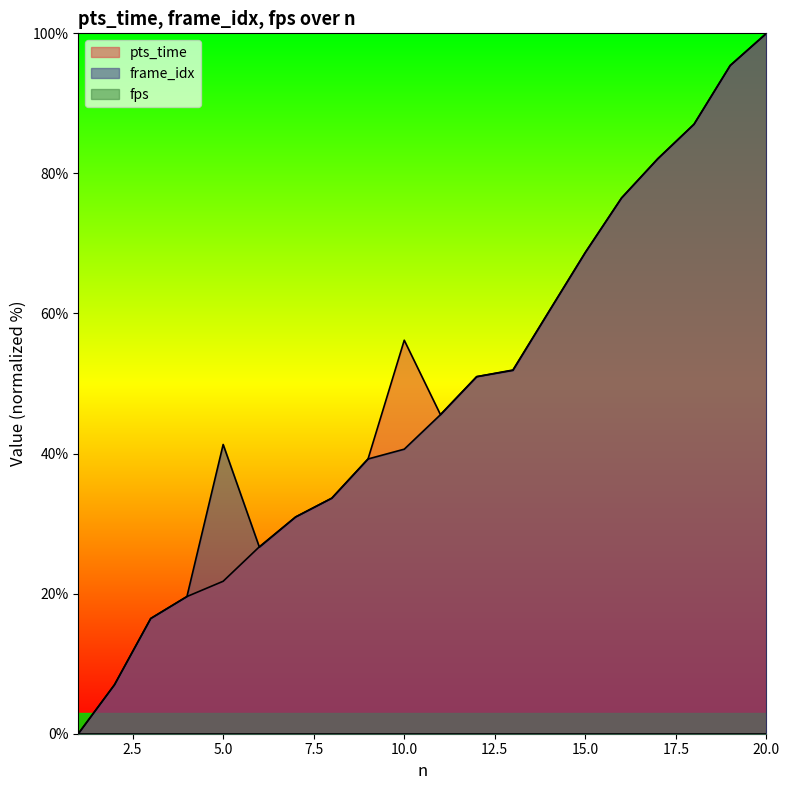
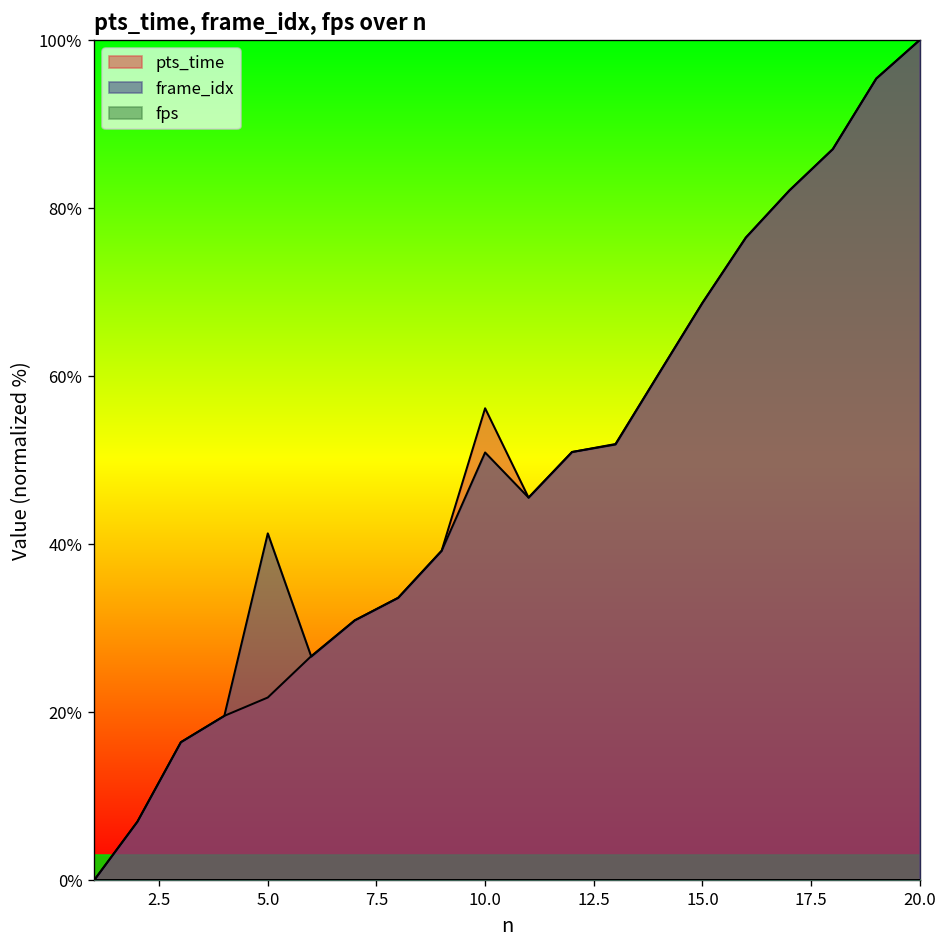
frame_idx, 10.0: 41% -> 51%
